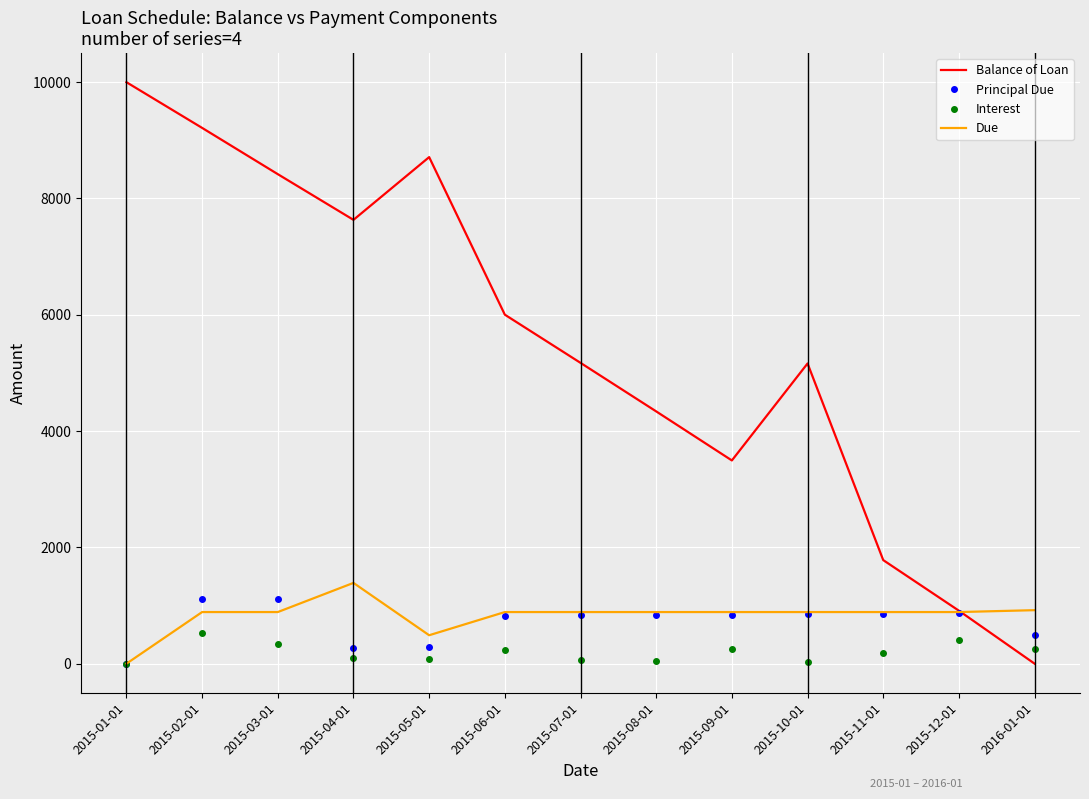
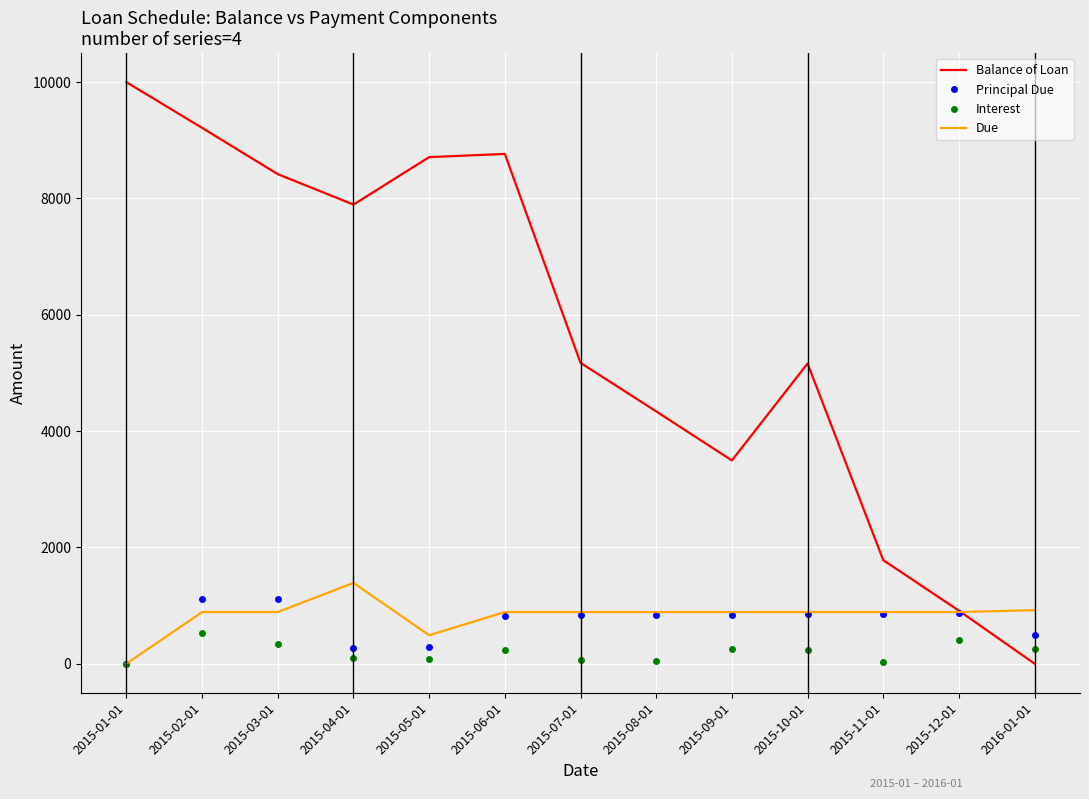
Balance of Loan, 2015-04-01: 7600 -> 7900
Balance of Loan, 2015-06-01: 6000 -> 8800
Interest, 2015-10-01: 0 -> 200
Interest, 2015-11-01: 200 -> 0
